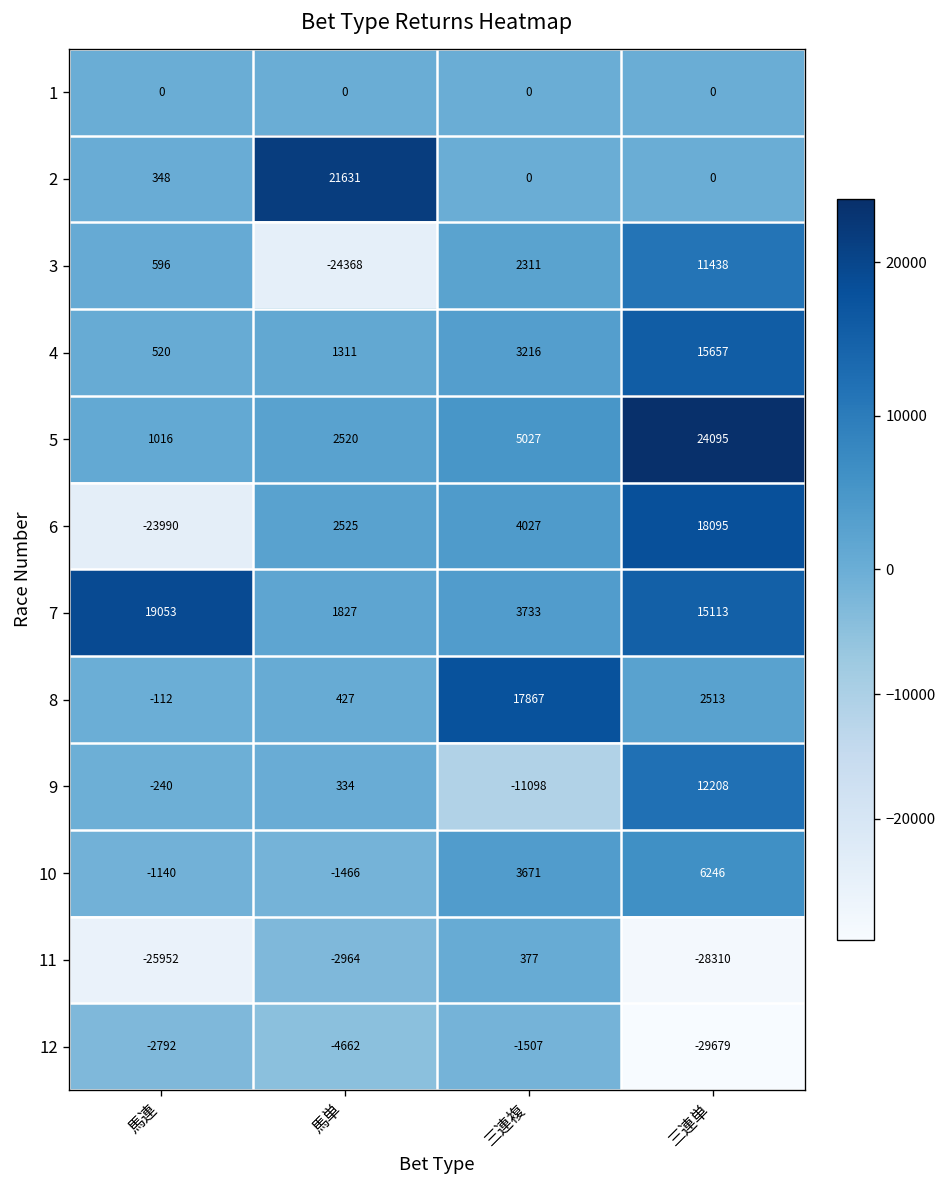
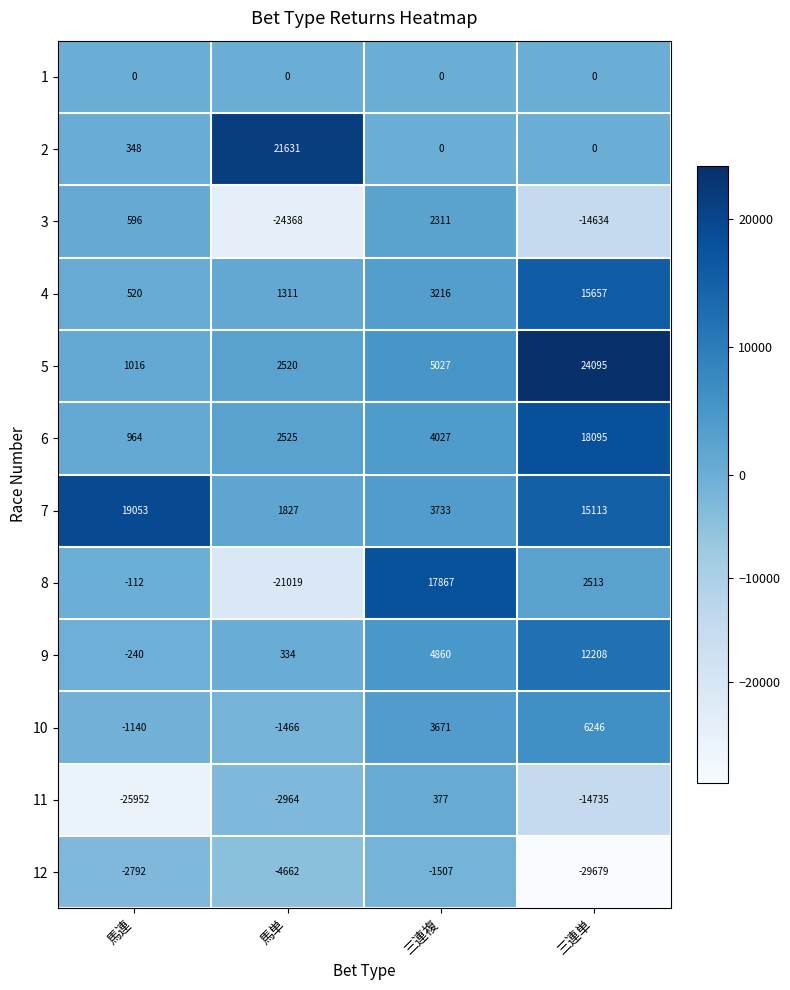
3, 三連単: 11438 -> -14634
6, 馬連: -23990 -> 964
8, 馬単: 427 -> -21019
9, 三連複: -11098 -> 4860
11, 三連単: -28310 -> -14735
